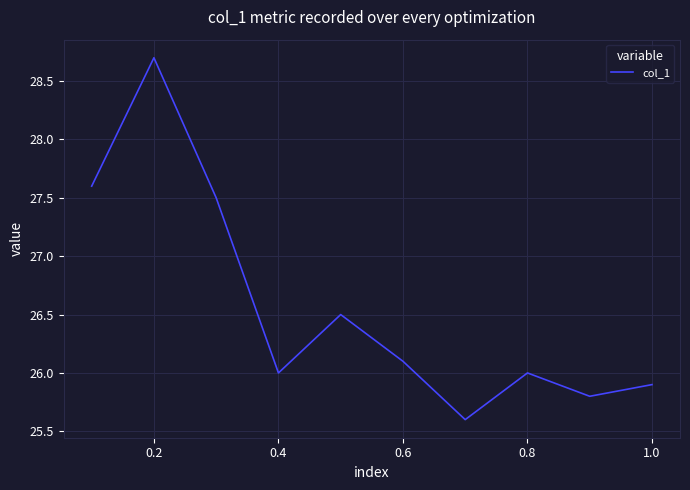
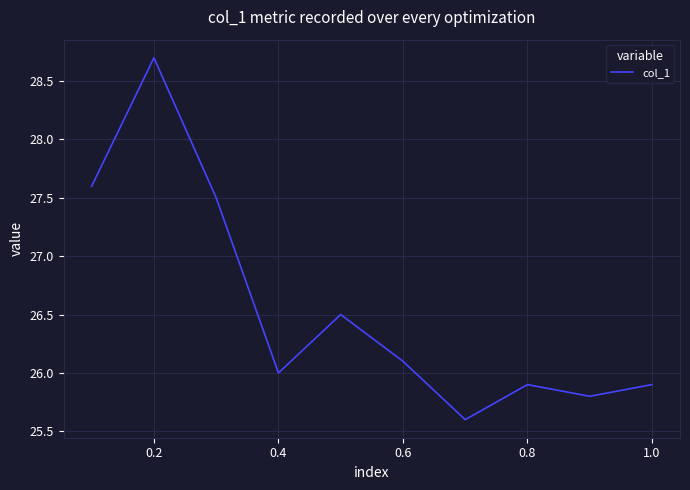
0.8: 26.0 -> 25.9
